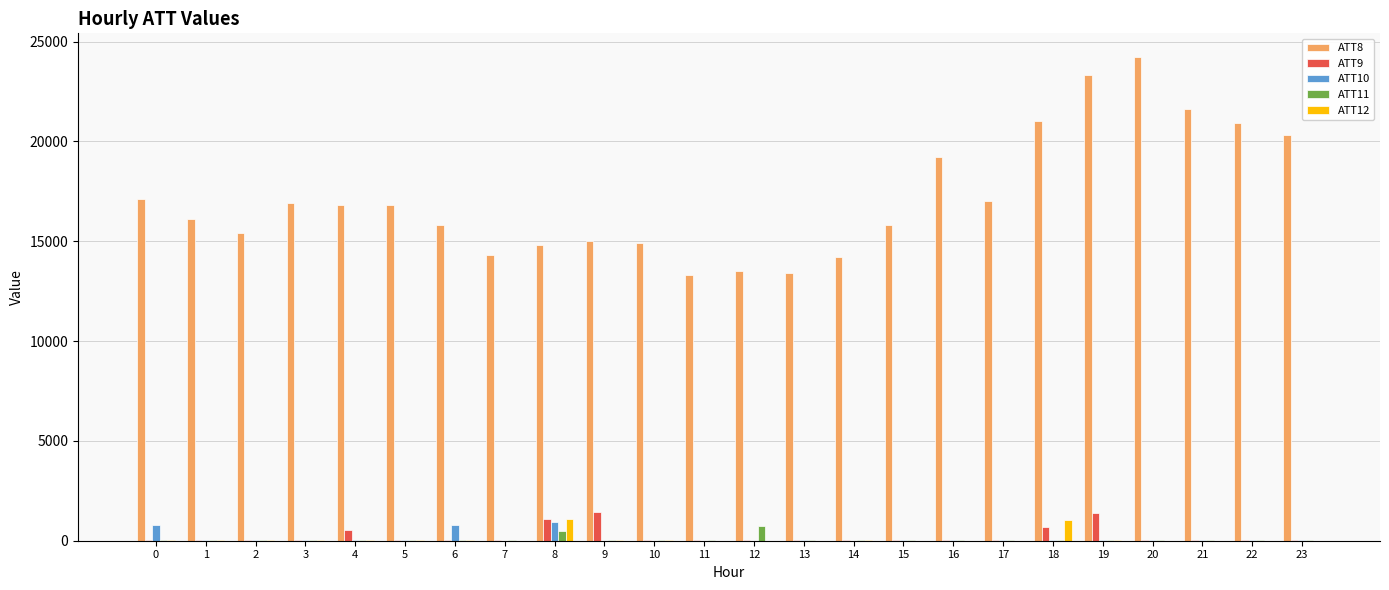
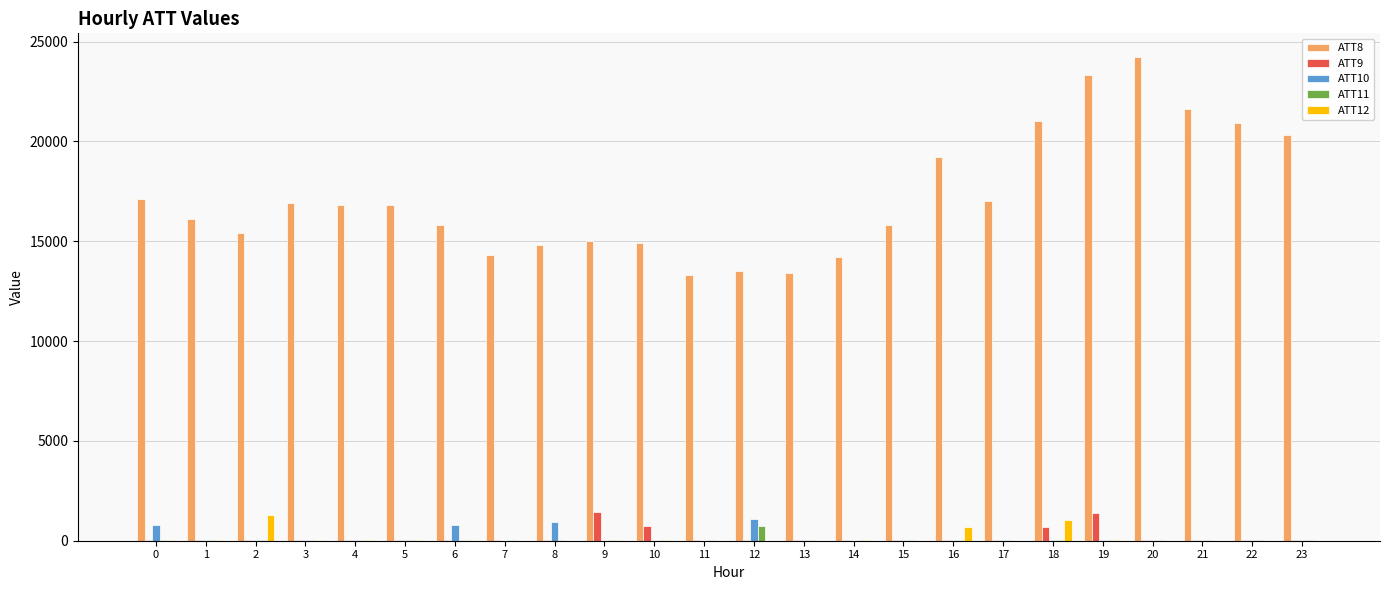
ATT12, 2: 0 -> 1300
ATT9, 4: 500 -> 0
ATT9, 8: 1100 -> 0
ATT11, 8: 500 -> 0
ATT12, 8: 1100 -> 0
ATT9, 10: 0 -> 700
ATT10, 12: 0 -> 1100
ATT12, 16: 0 -> 700
